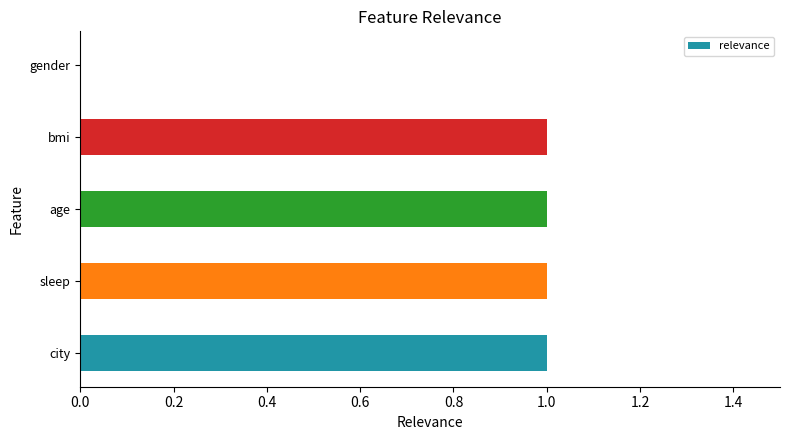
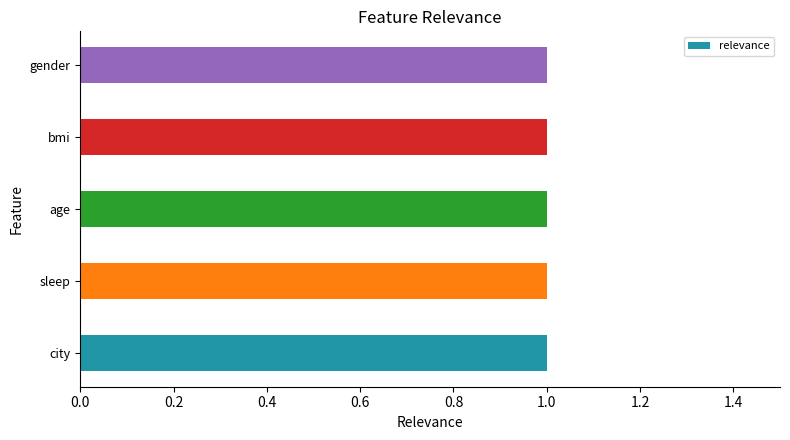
gender: 0 -> 1
